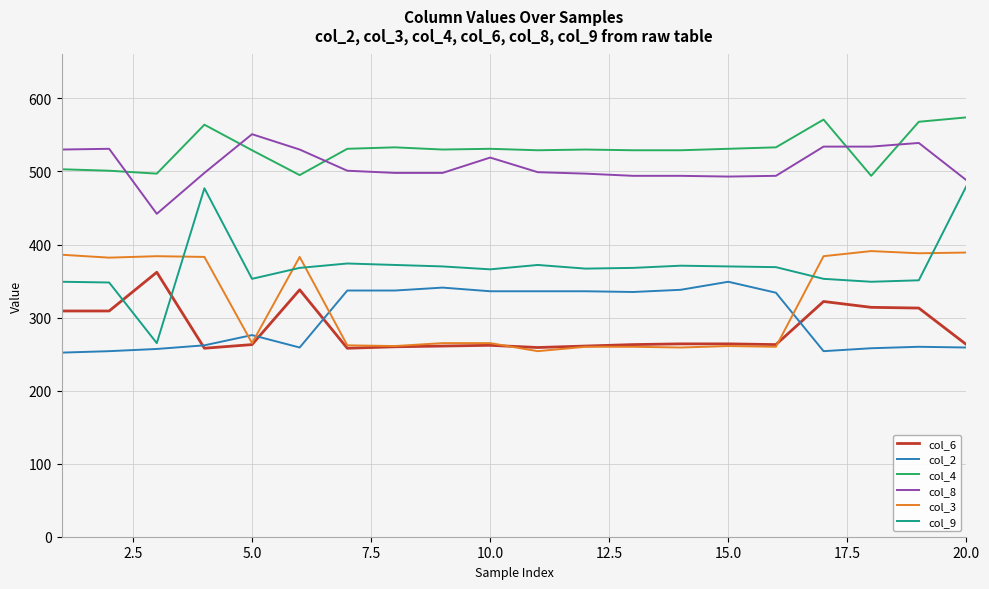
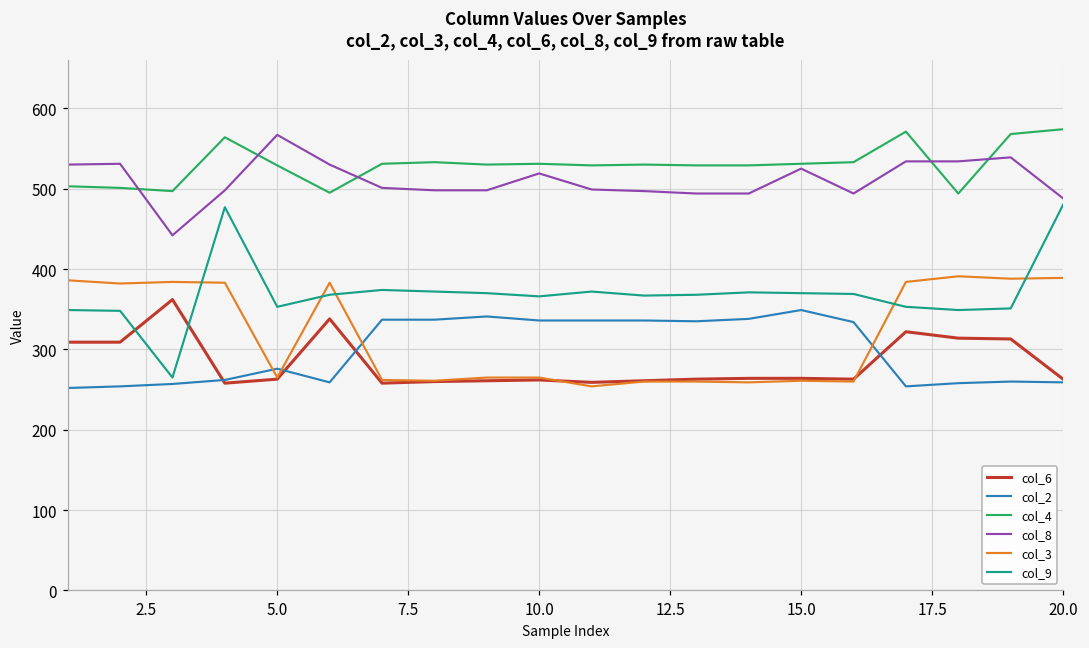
col_8, 5.0: 550 -> 570
col_8, 15.0: 490 -> 530
